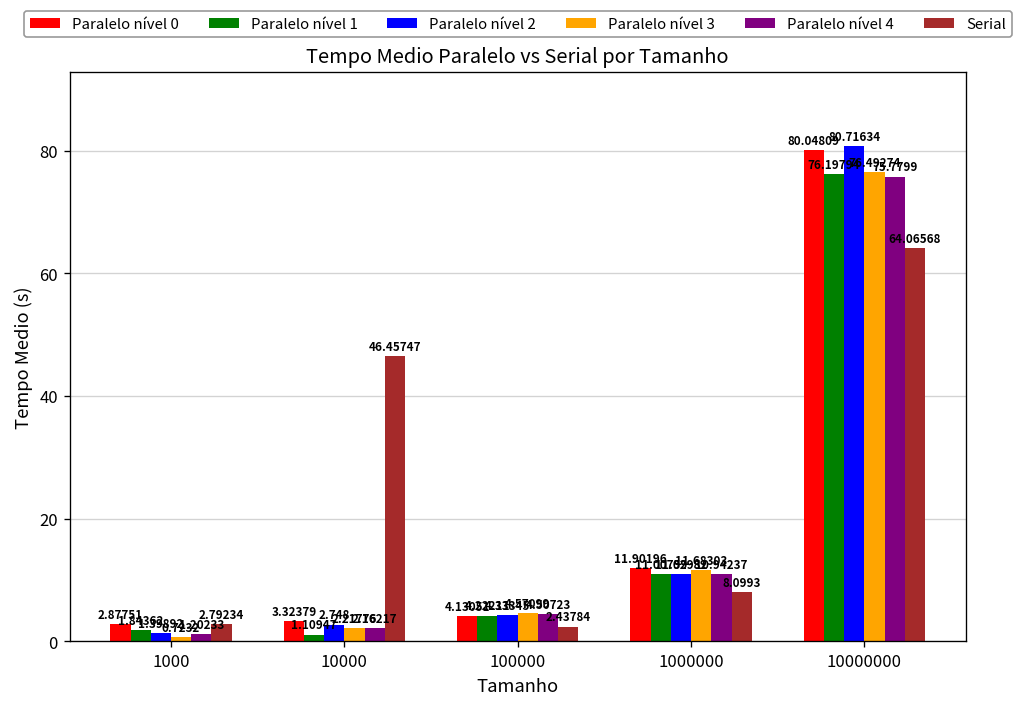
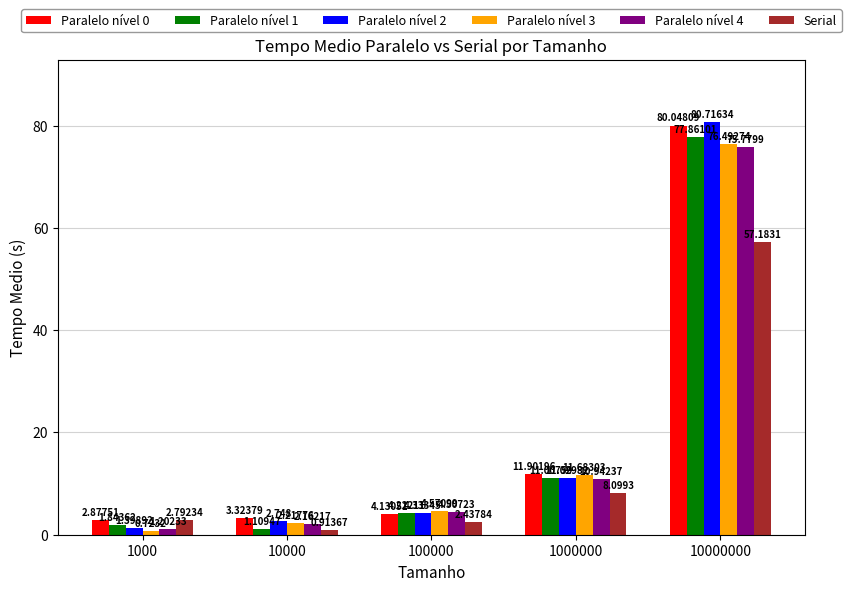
Serial, 10000: 46.45747 -> 0.91367
Paralelo nível 1, 10000000: 76.19794 -> 77.86101
Serial, 10000000: 64.06568 -> 57.1831
